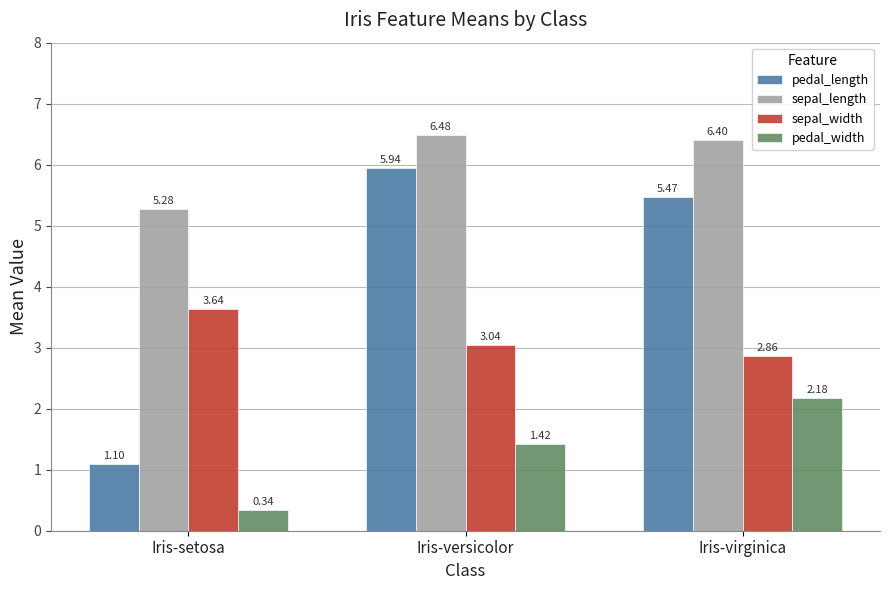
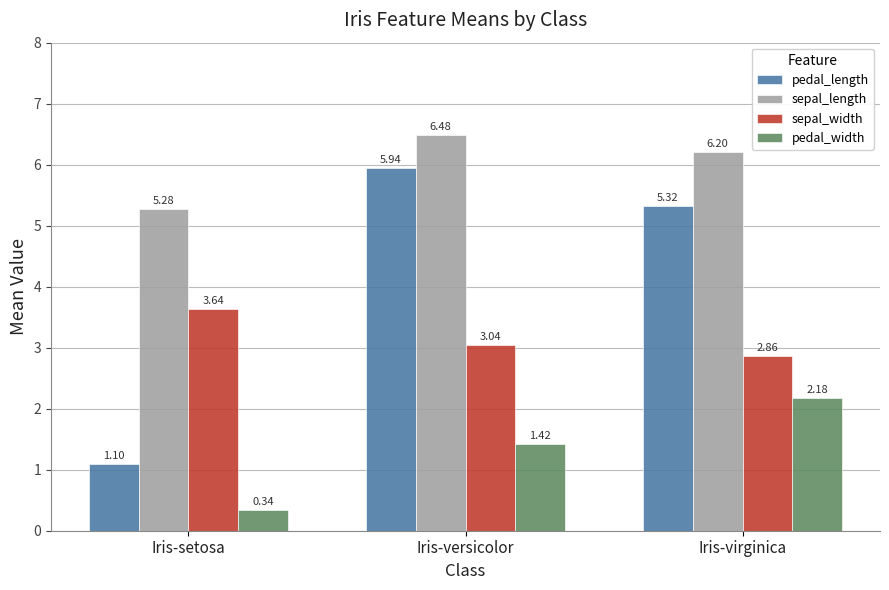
pedal_length, Iris-virginica: 5.47 -> 5.32
sepal_length, Iris-virginica: 6.40 -> 6.20
